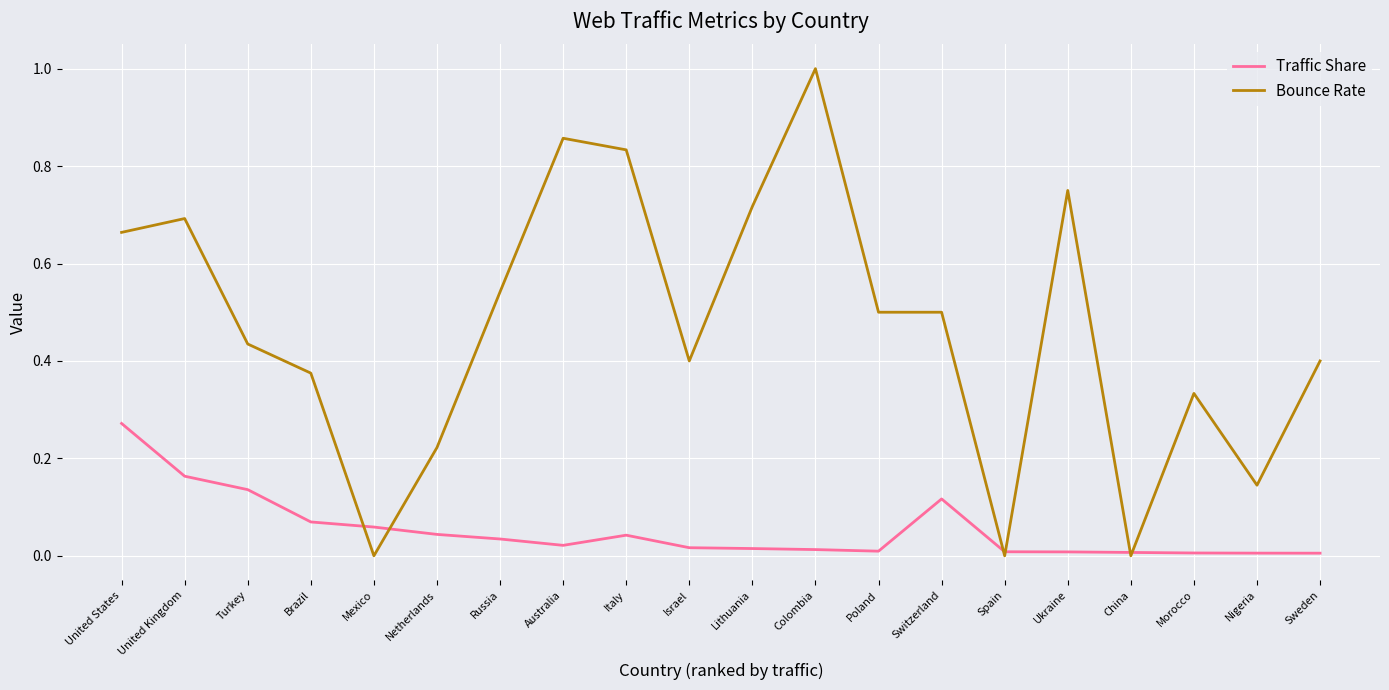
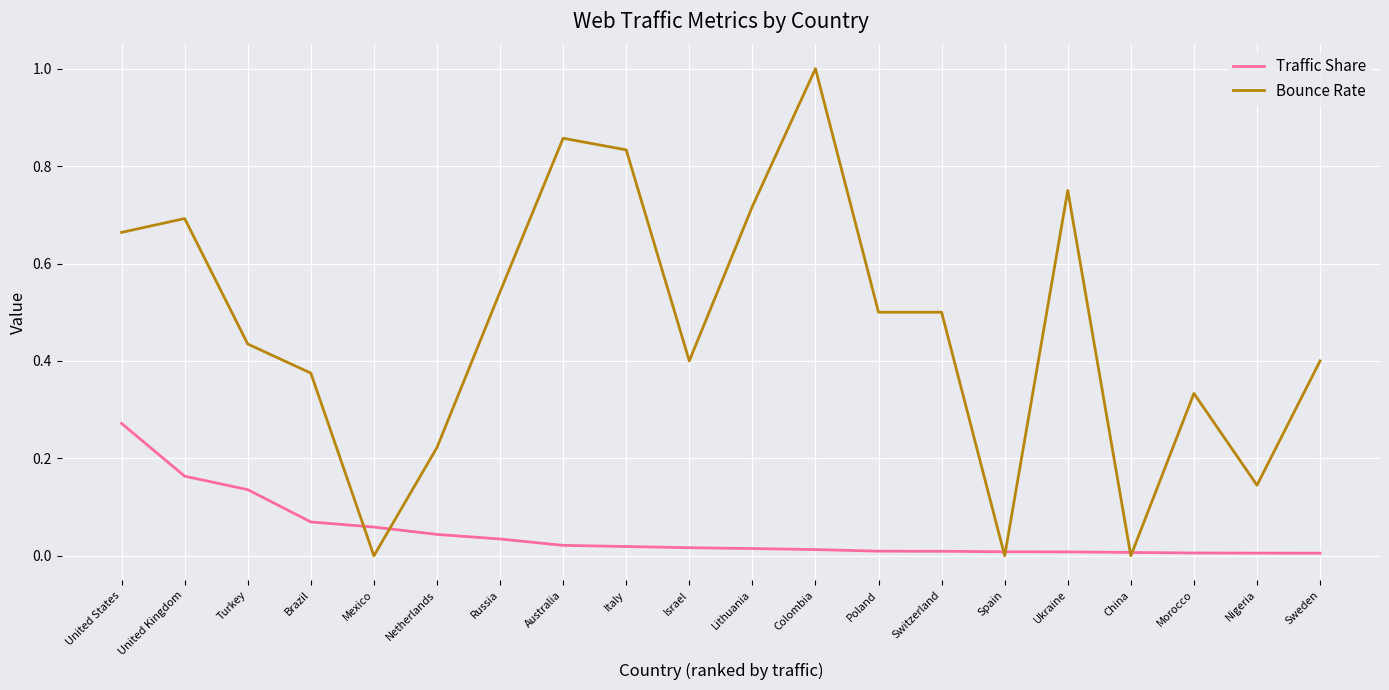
Traffic Share, Italy: 0.04 -> 0.02
Traffic Share, Switzerland: 0.12 -> 0.01
